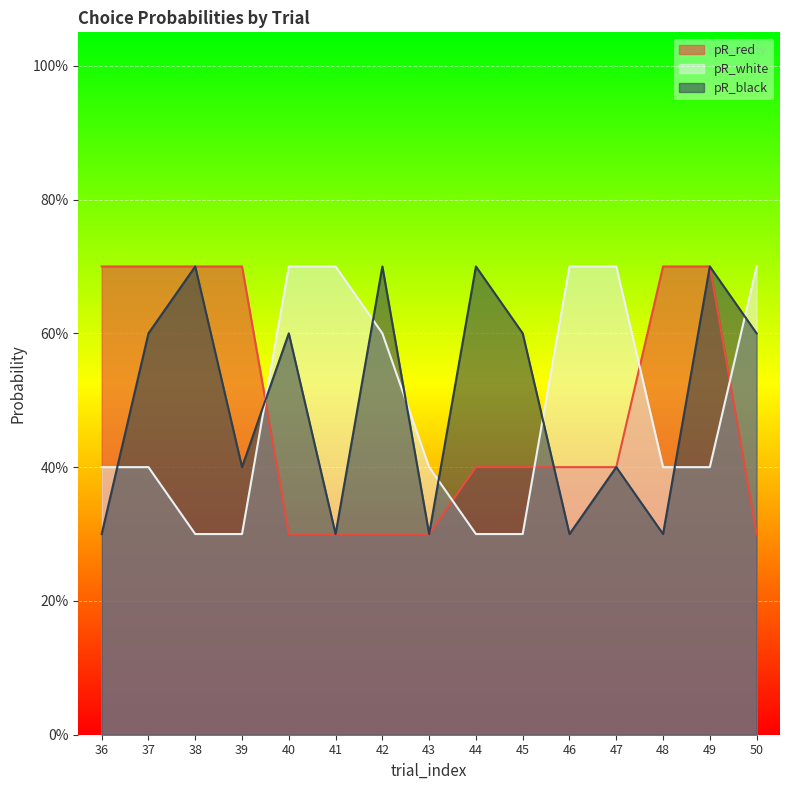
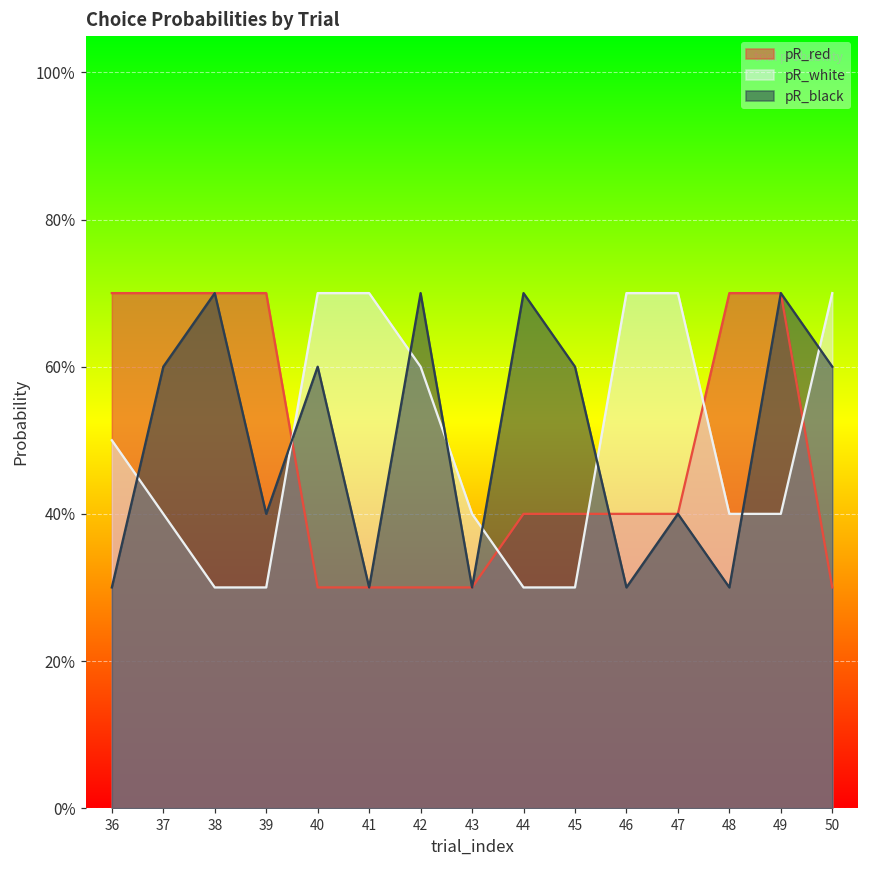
pR_white, 36: 40% -> 50%
